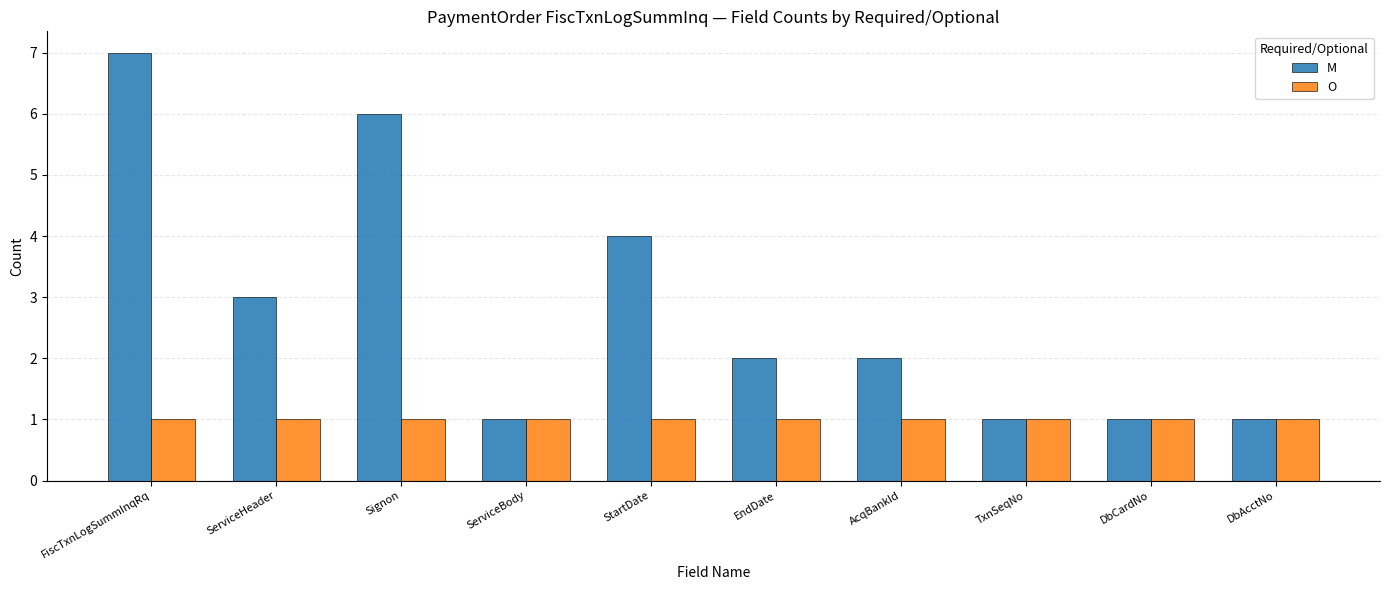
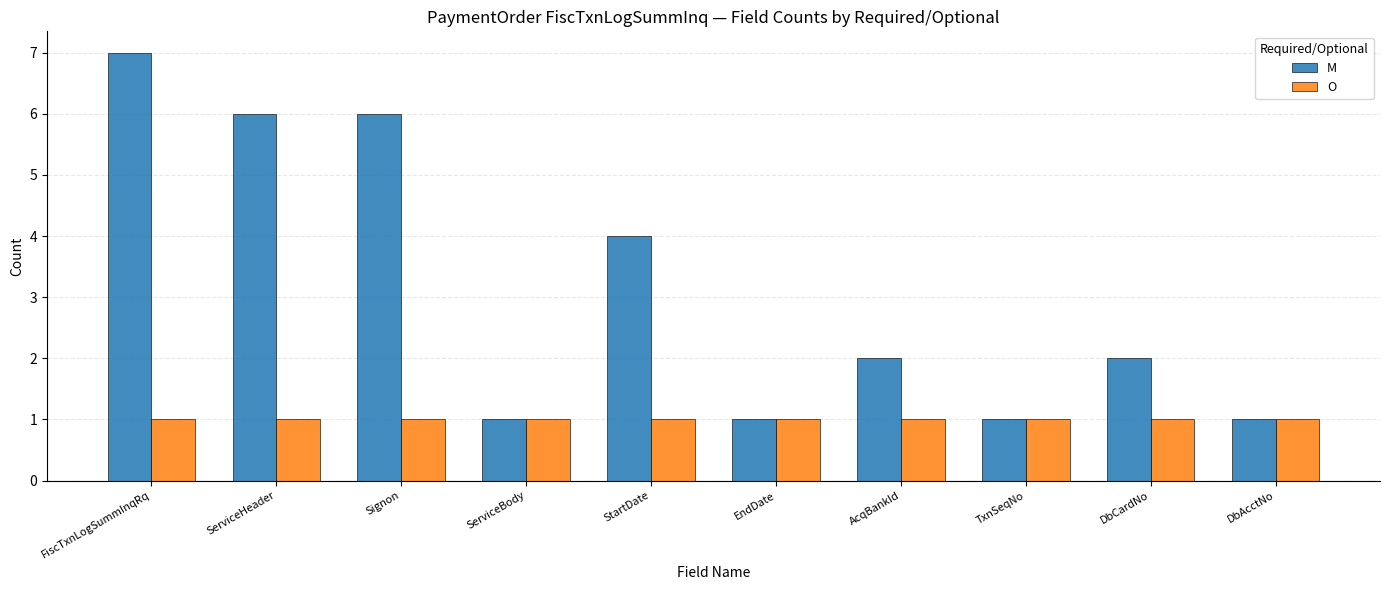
M, ServiceHeader: 3 -> 6
M, EndDate: 2 -> 1
M, DbCardNo: 1 -> 2
